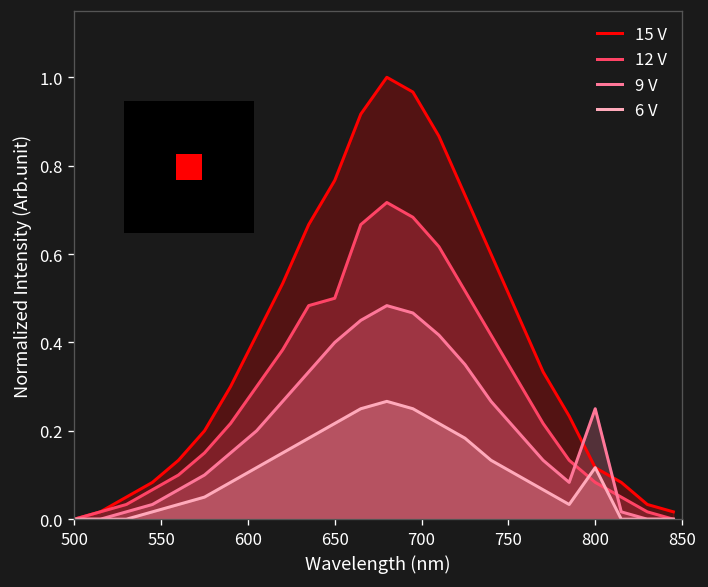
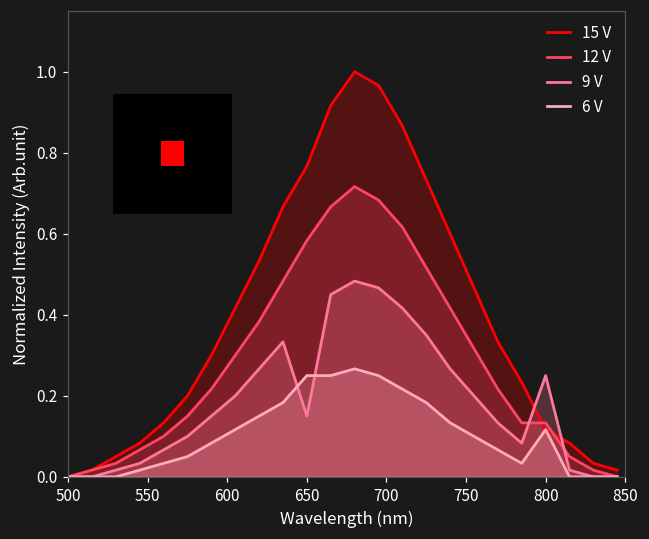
12 V, 650: 0.50 -> 0.58
9 V, 650: 0.40 -> 0.15
6 V, 650: 0.22 -> 0.25
12 V, 800: 0.08 -> 0.13
